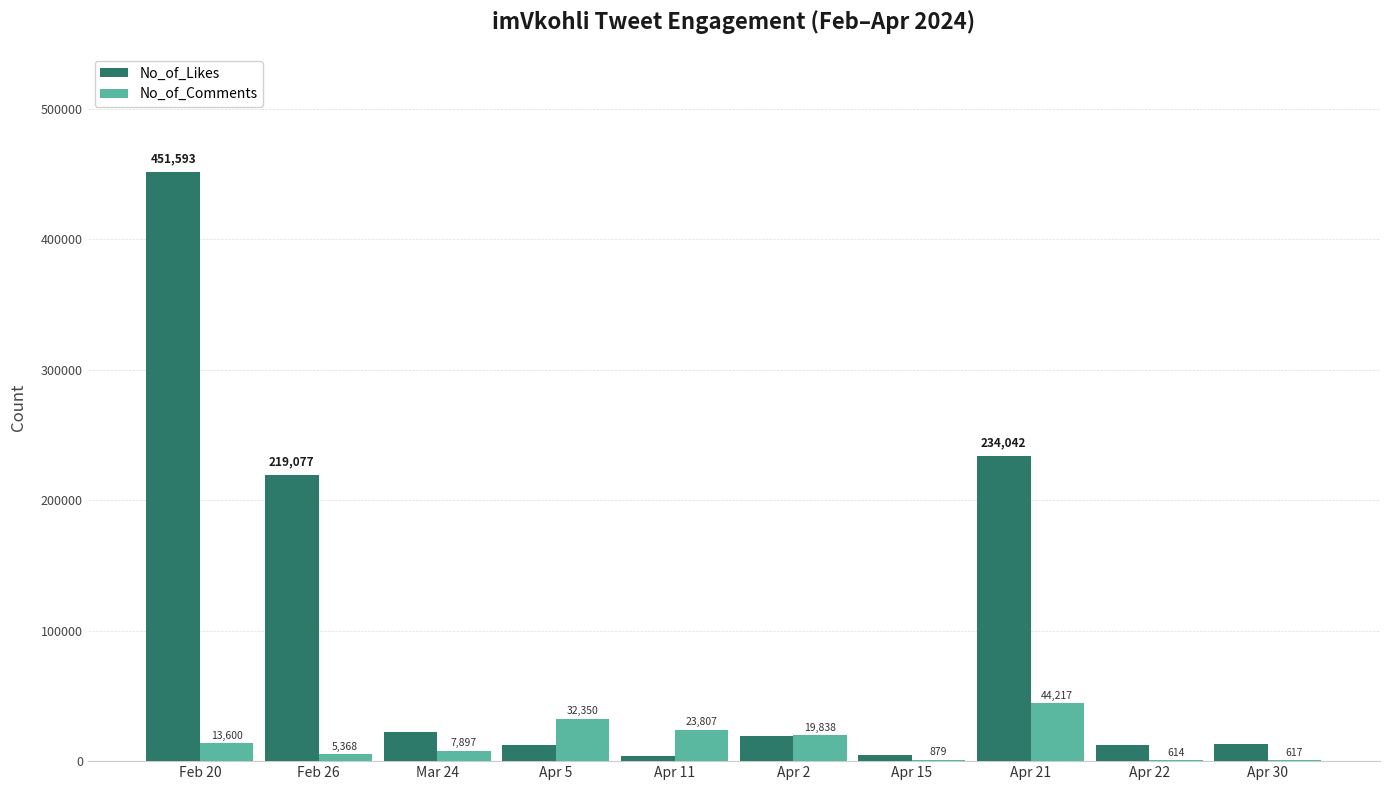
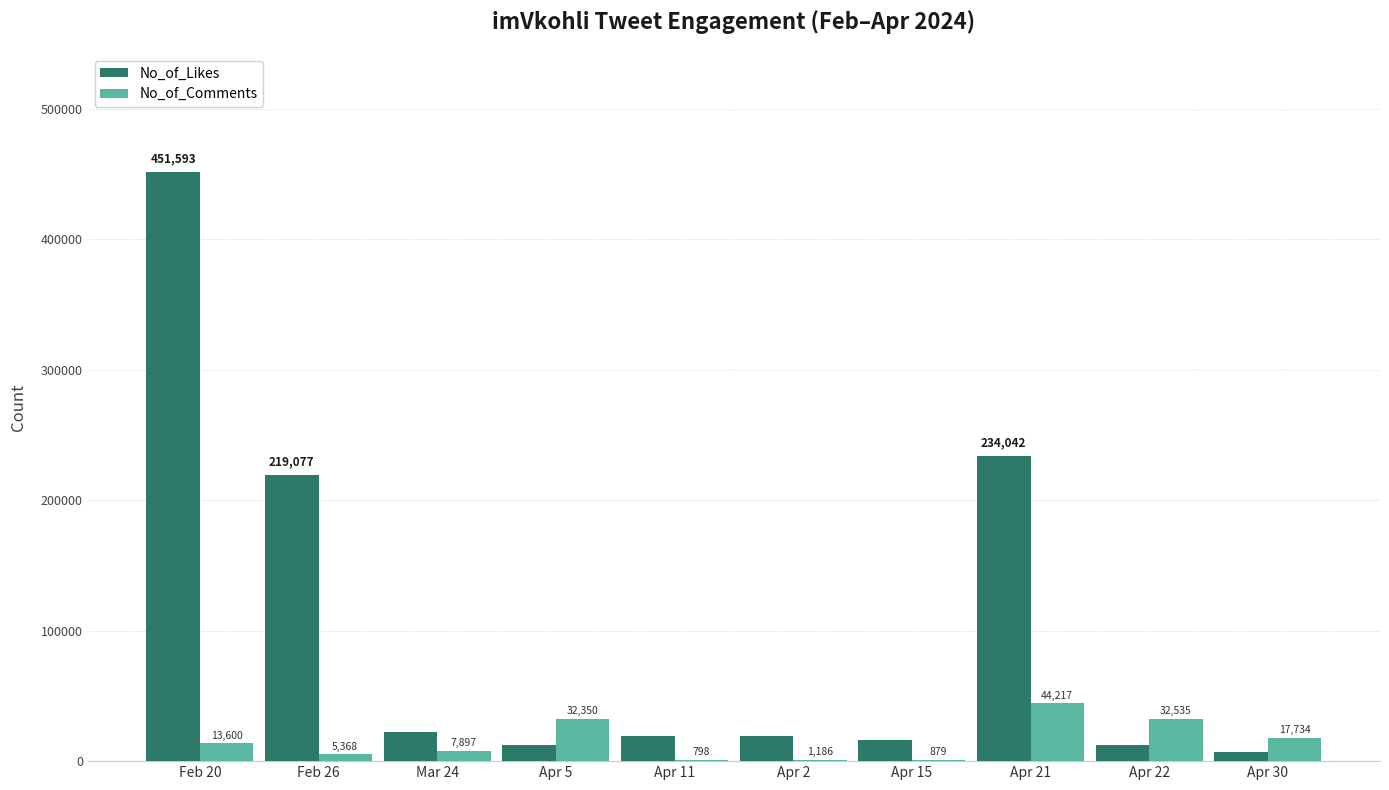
No_of_Likes, Apr 11: 4000 -> 19000
No_of_Comments, Apr 11: 23,807 -> 798
No_of_Comments, Apr 2: 19,838 -> 1,186
No_of_Likes, Apr 15: 5000 -> 16000
No_of_Comments, Apr 22: 614 -> 32,535
No_of_Likes, Apr 30: 13000 -> 7000
No_of_Comments, Apr 30: 617 -> 17,734
